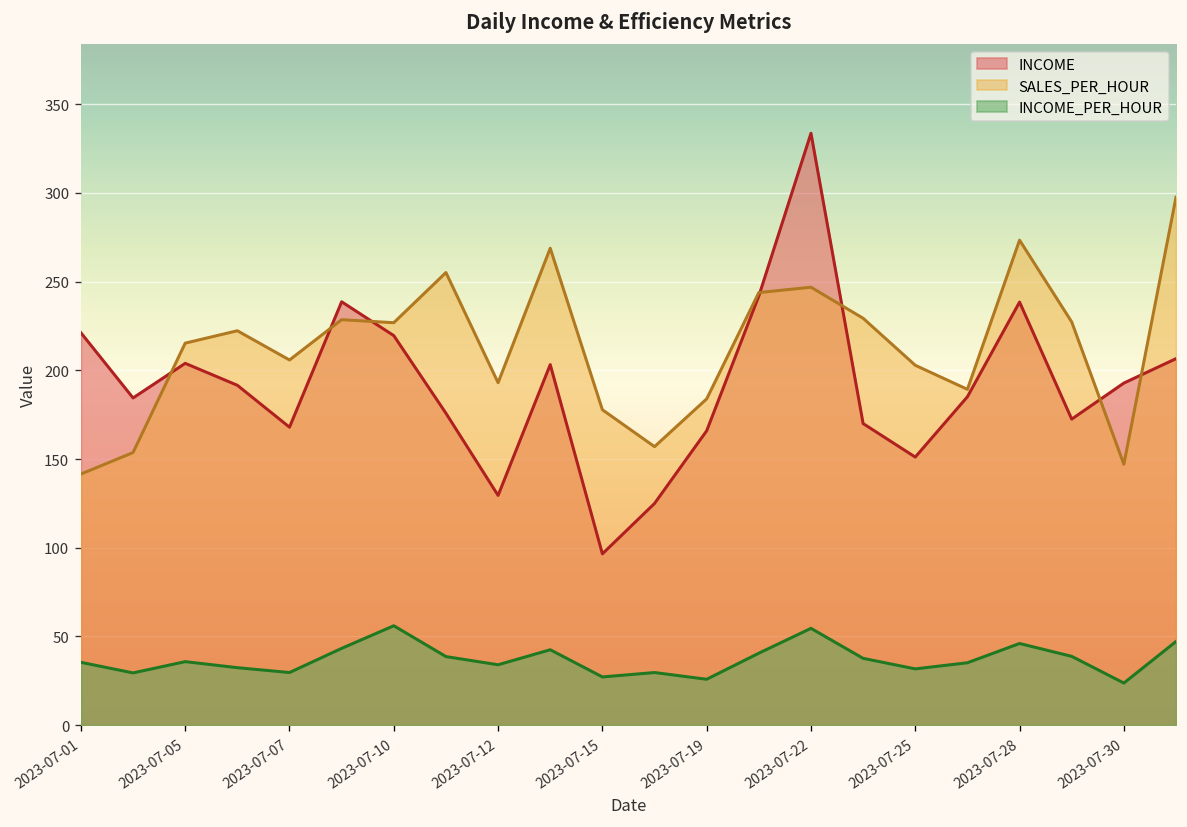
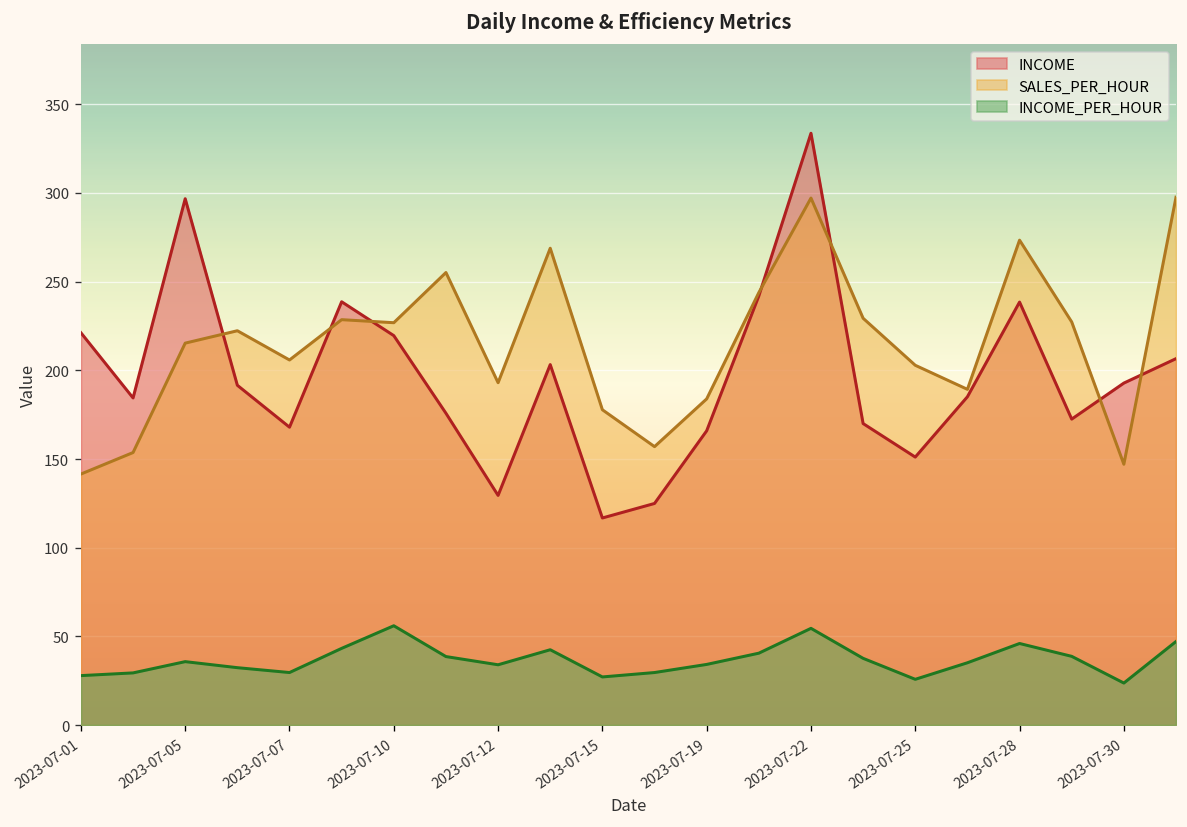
INCOME_PER_HOUR, 2023-07-01: 35 -> 28
INCOME, 2023-07-05: 204 -> 297
INCOME, 2023-07-15: 97 -> 117
INCOME_PER_HOUR, 2023-07-19: 26 -> 34
SALES_PER_HOUR, 2023-07-22: 247 -> 297
INCOME_PER_HOUR, 2023-07-25: 32 -> 26
